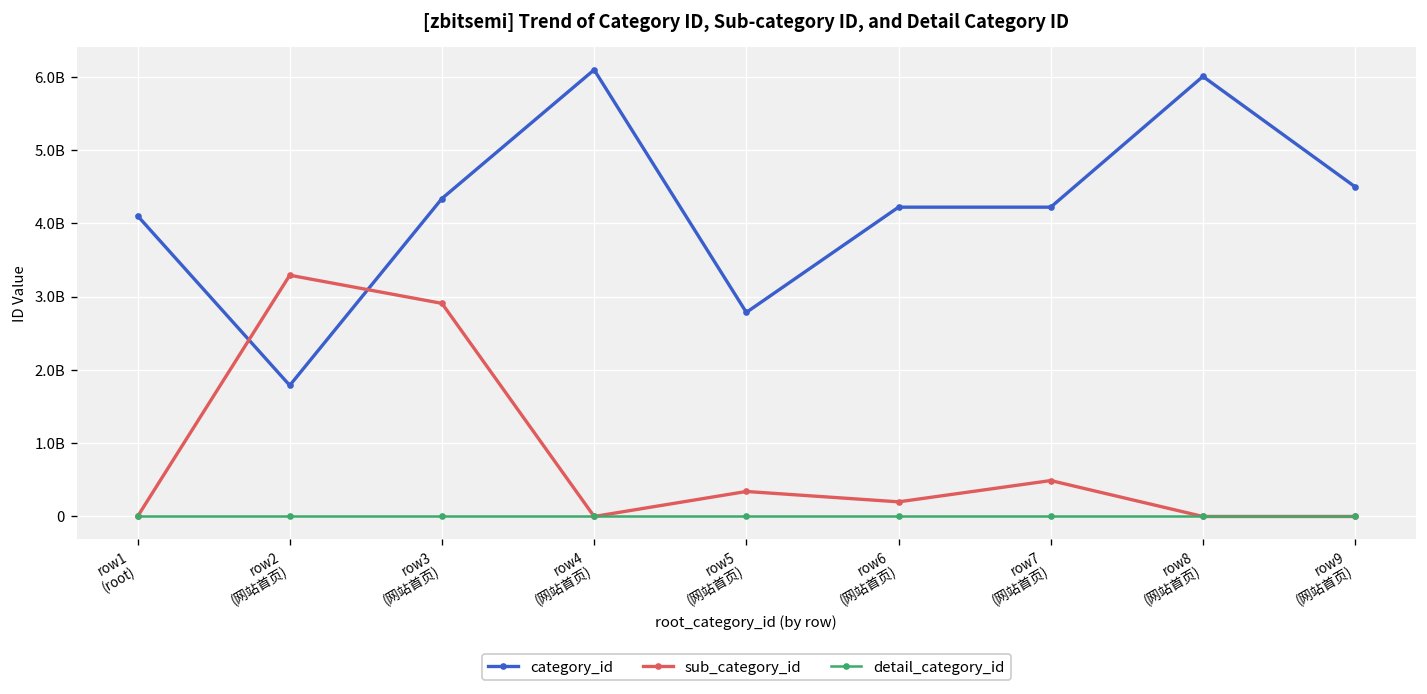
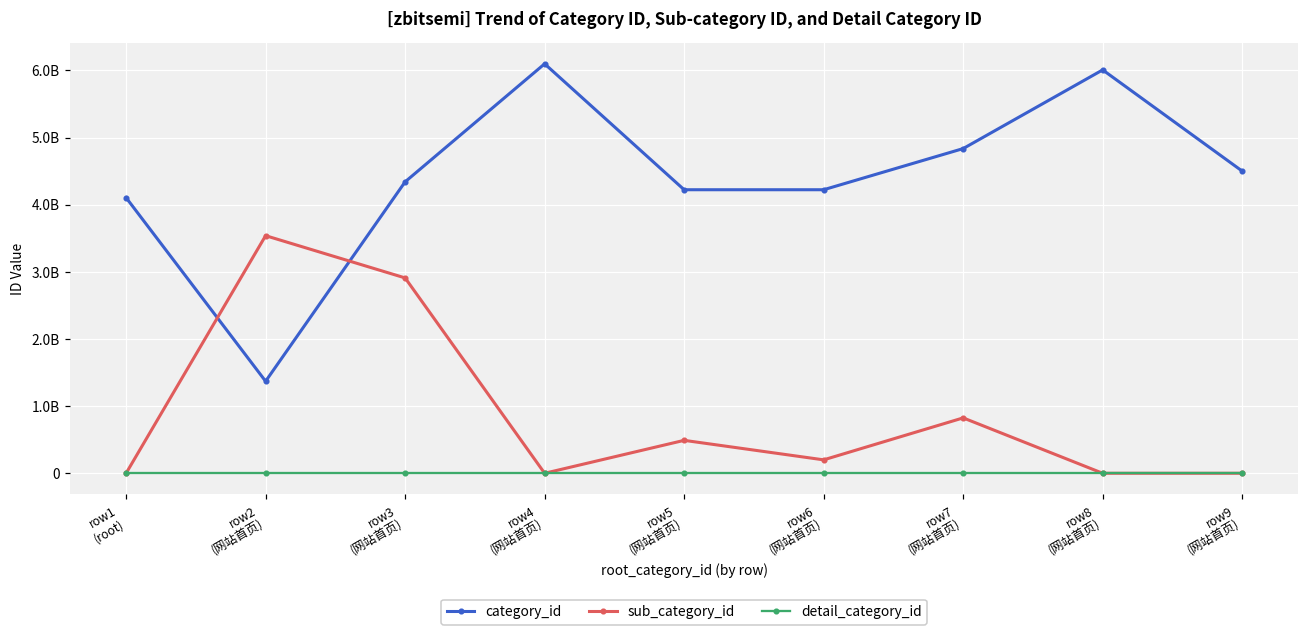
category_id, row2 (网站首页): 1800000000 -> 1400000000
sub_category_id, row2 (网站首页): 3300000000 -> 3500000000
category_id, row5 (网站首页): 2800000000 -> 4200000000
sub_category_id, row5 (网站首页): 300000000 -> 500000000
category_id, row7 (网站首页): 4200000000 -> 4800000000
sub_category_id, row7 (网站首页): 500000000 -> 800000000
